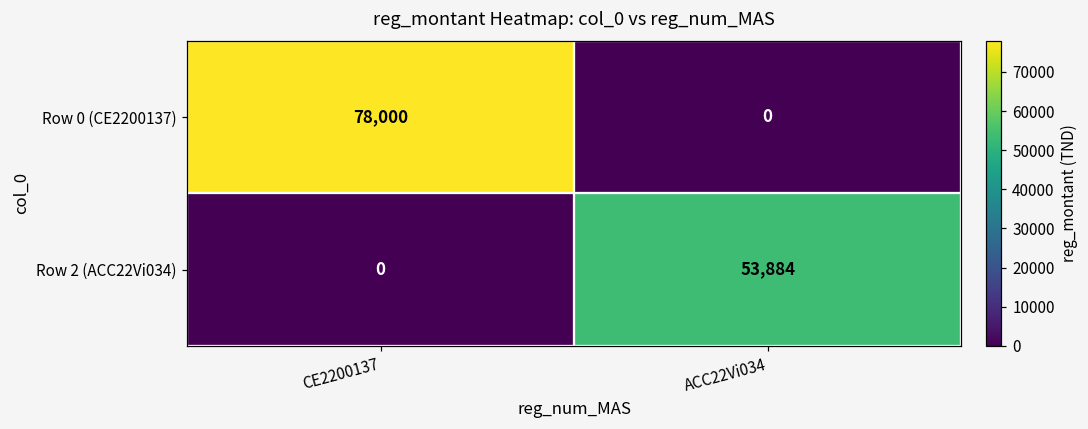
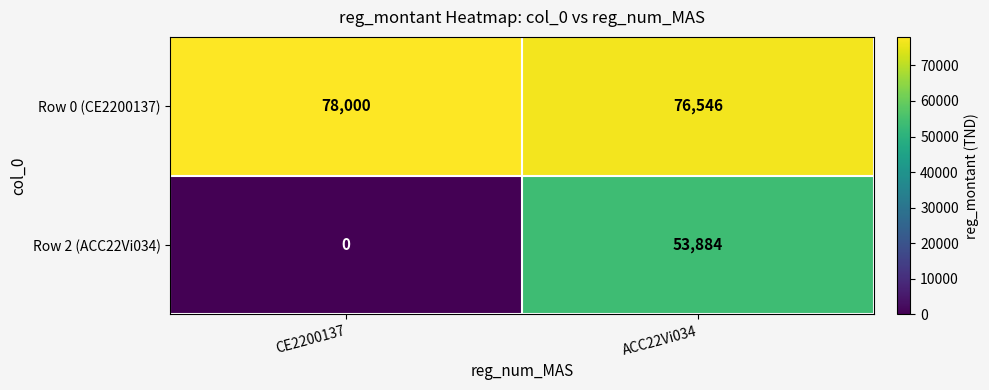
Row 0 (CE2200137), ACC22Vi034: 0 -> 76,546
